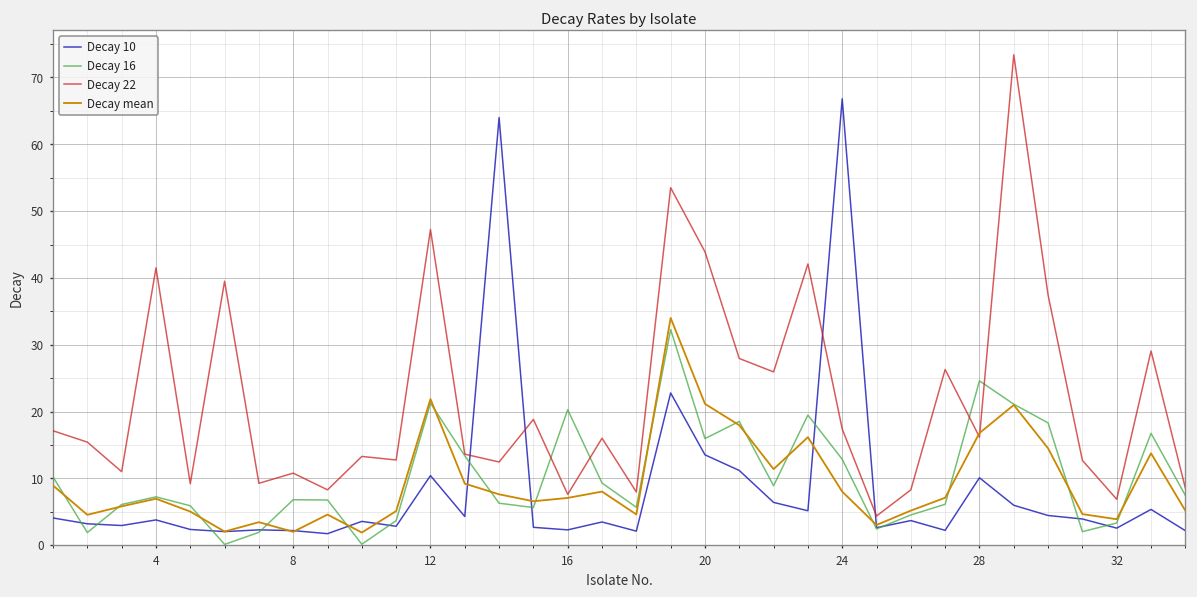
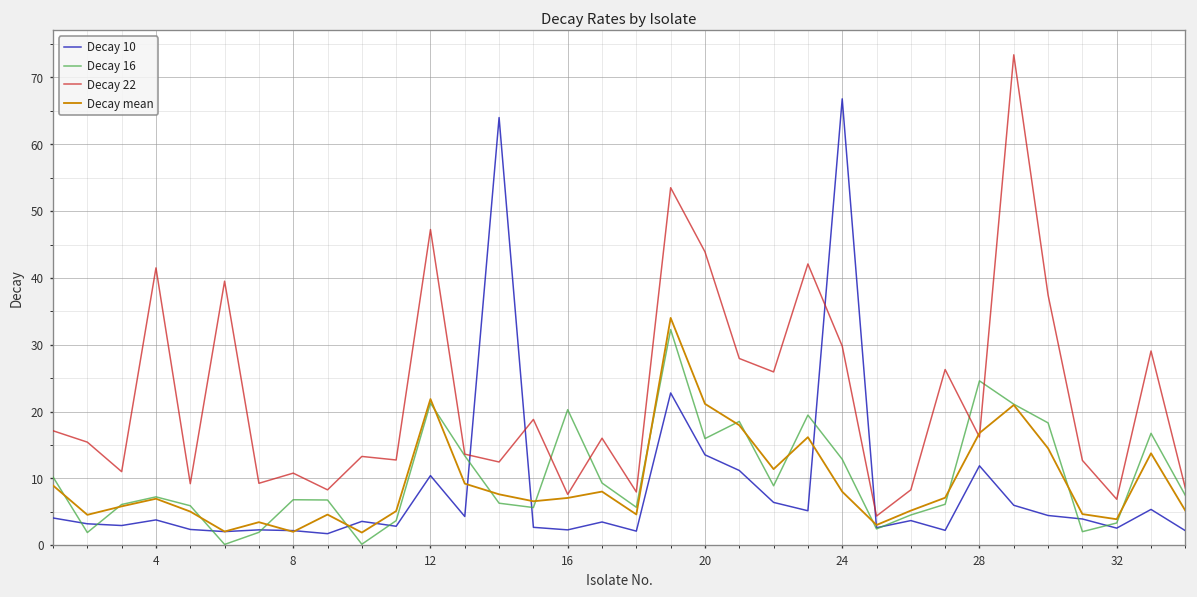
Decay 22, 24: 17 -> 30
Decay 10, 28: 10 -> 12
